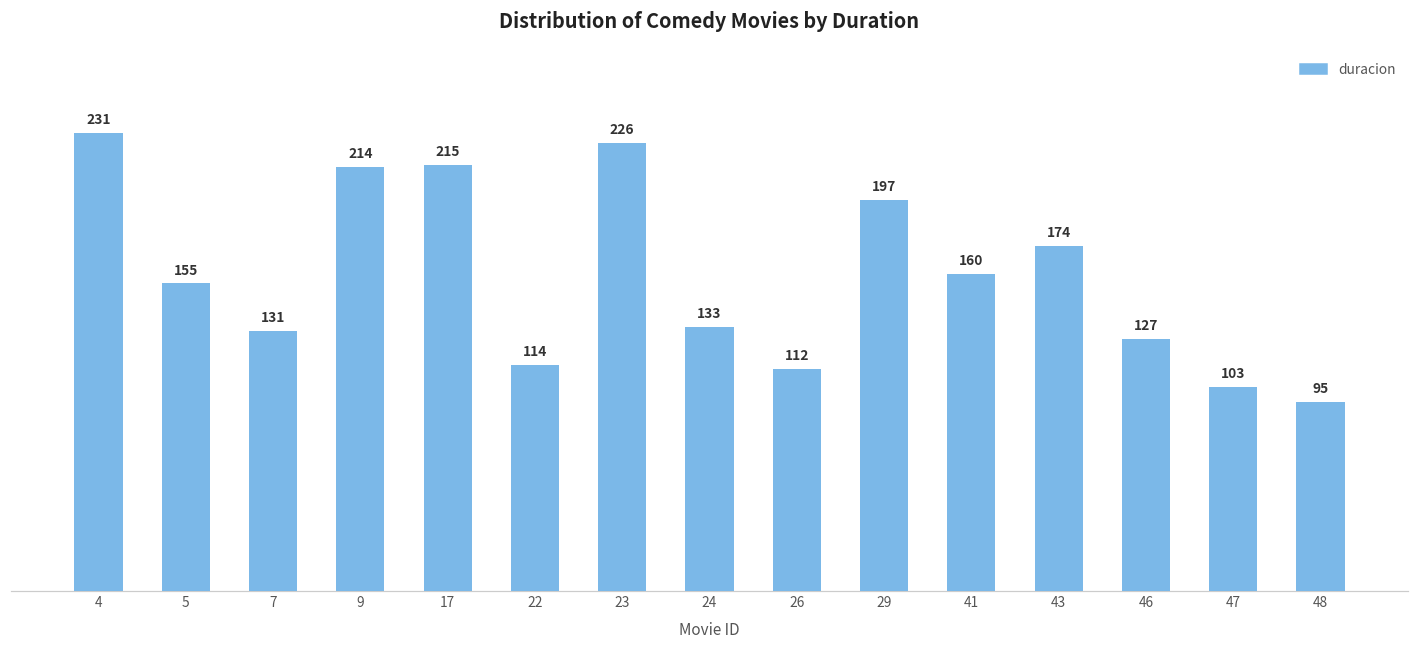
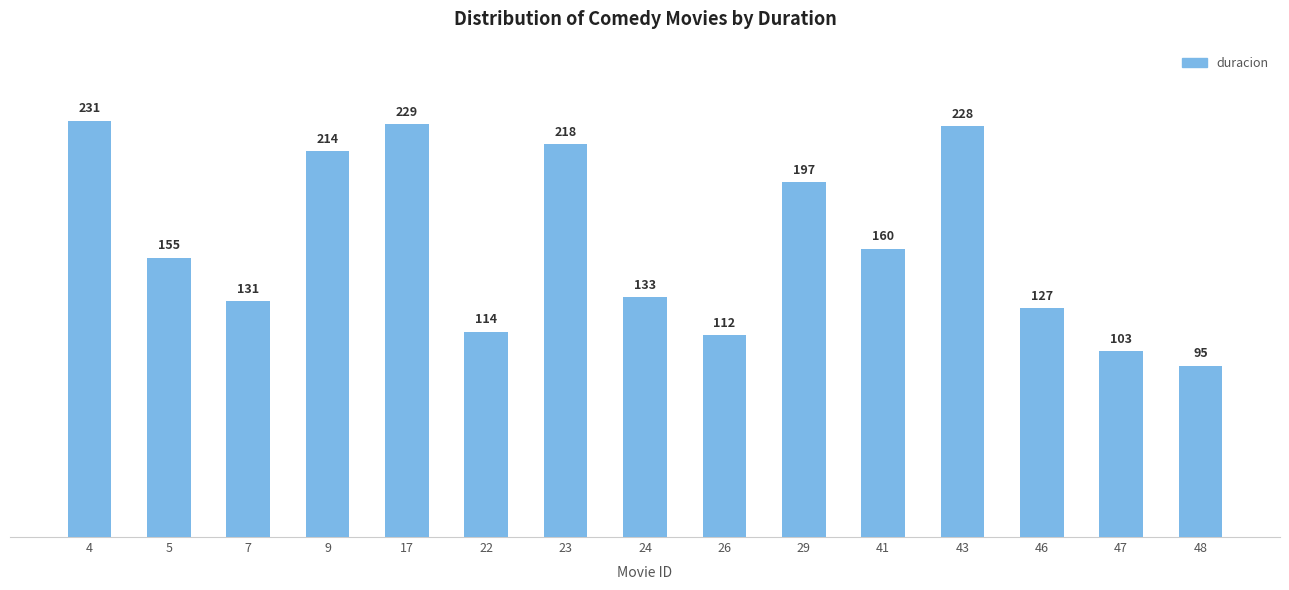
17: 215 -> 229
23: 226 -> 218
43: 174 -> 228
